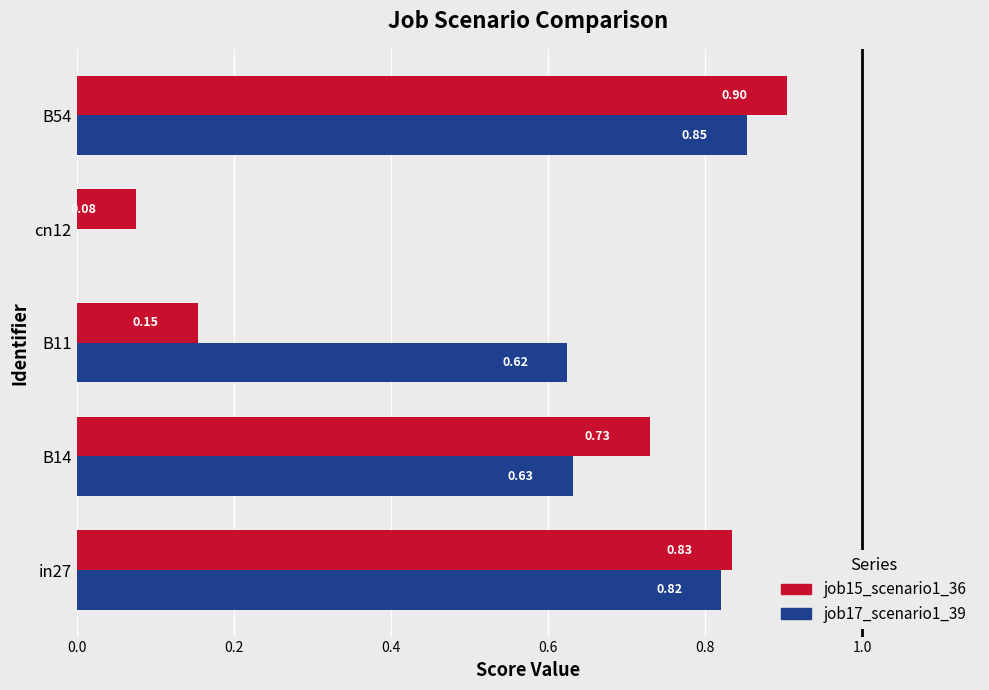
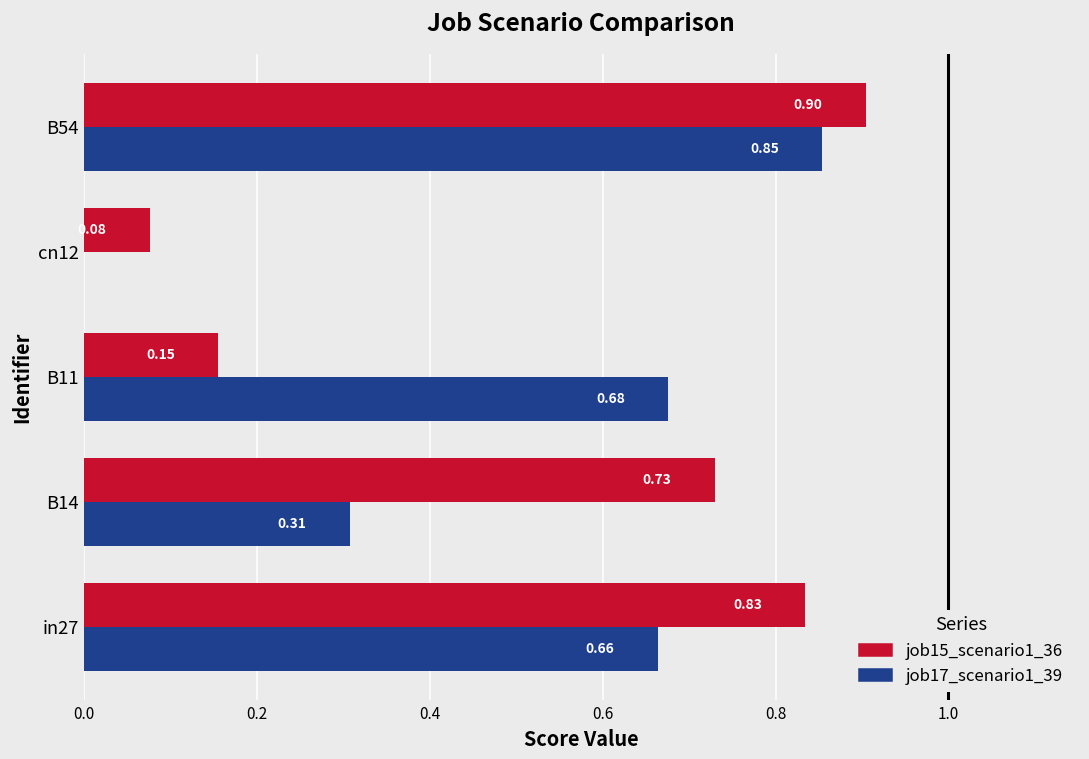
job17_scenario1_39, B11: 0.62 -> 0.68
job17_scenario1_39, B14: 0.63 -> 0.31
job17_scenario1_39, in27: 0.82 -> 0.66
